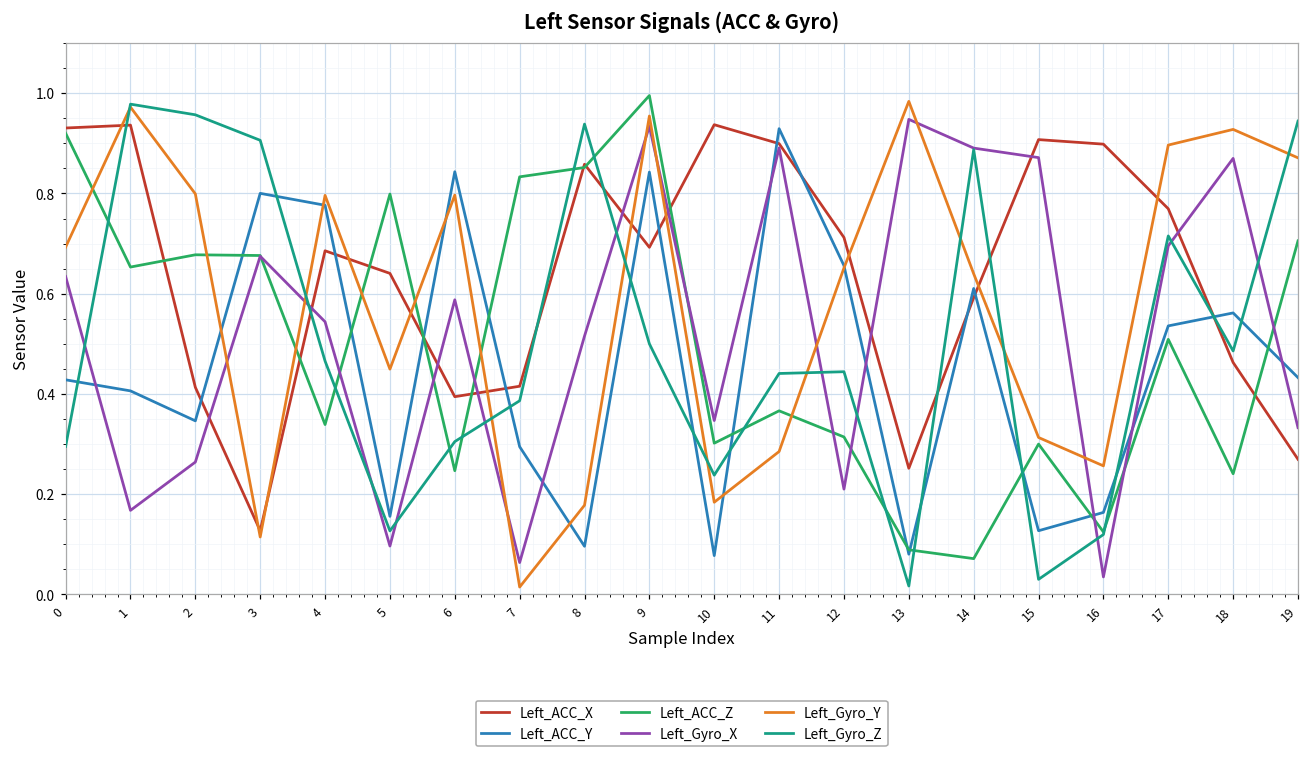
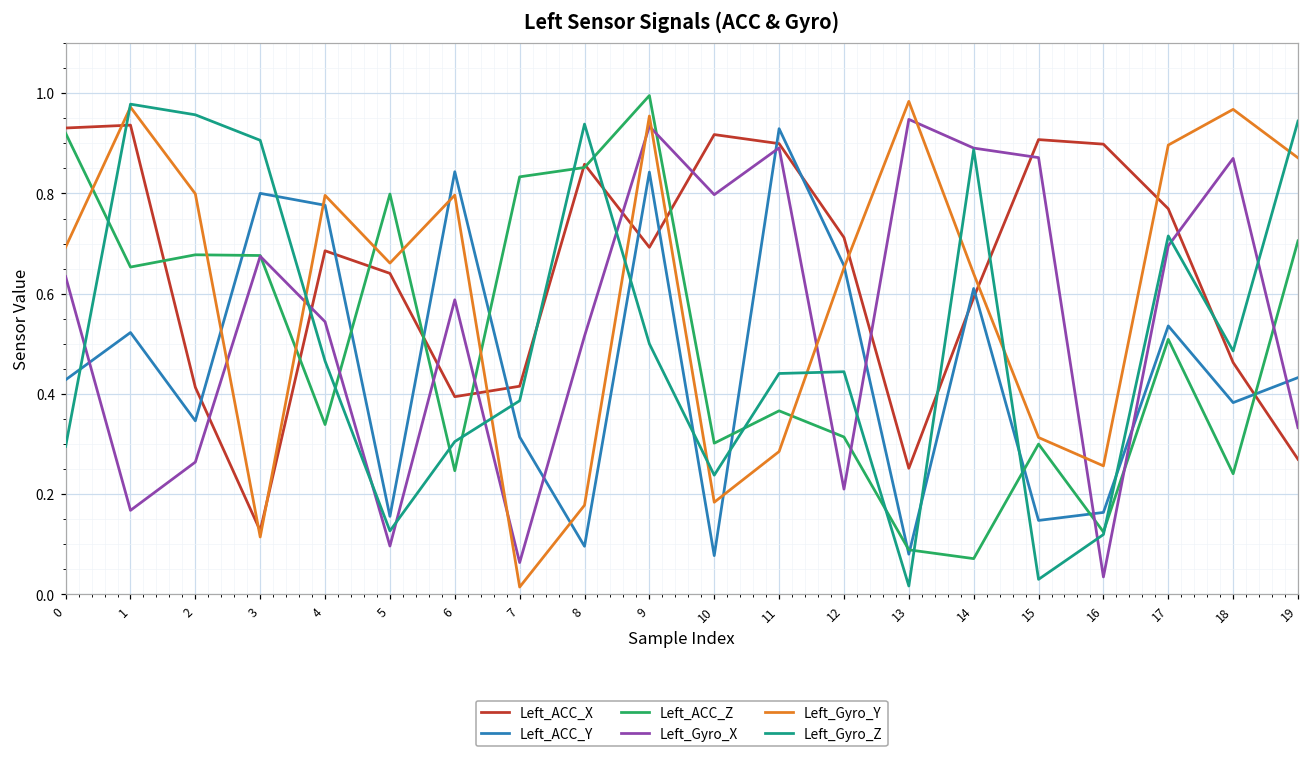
Left_ACC_Y, 1: 0.41 -> 0.52
Left_Gyro_Y, 5: 0.45 -> 0.66
Left_ACC_Y, 7: 0.29 -> 0.31
Left_ACC_X, 10: 0.94 -> 0.92
Left_Gyro_X, 10: 0.35 -> 0.80
Left_ACC_Y, 15: 0.13 -> 0.15
Left_ACC_Y, 18: 0.56 -> 0.38
Left_Gyro_Y, 18: 0.93 -> 0.97
